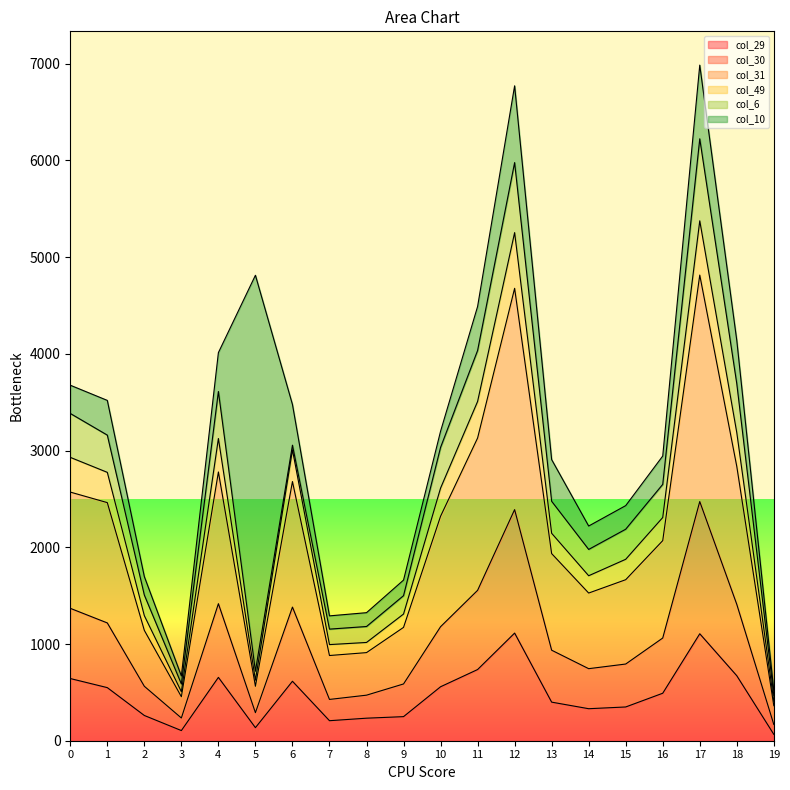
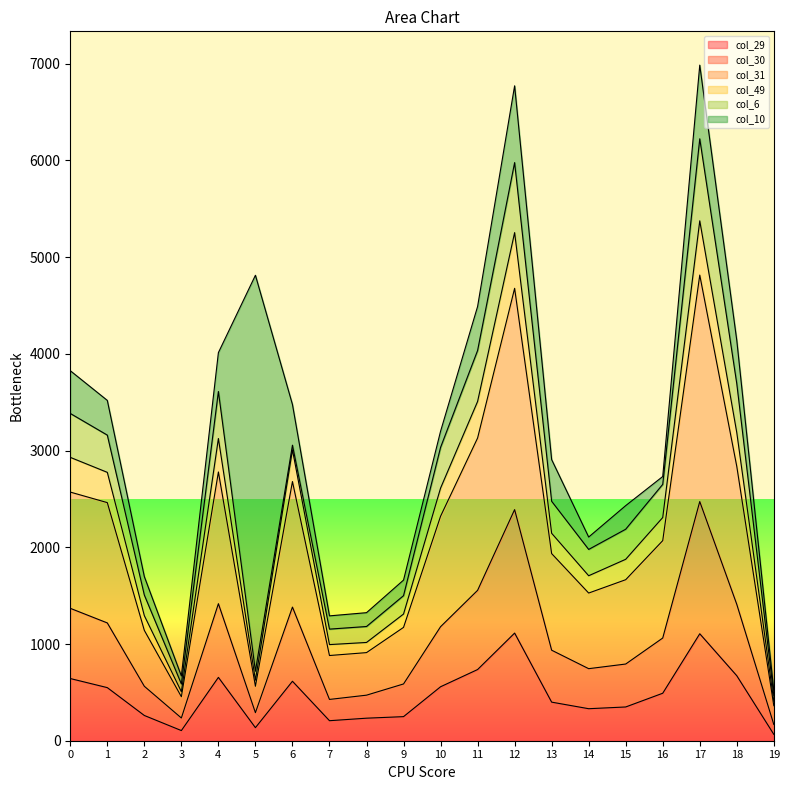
col_10, 0: 300 -> 400
col_10, 14: 200 -> 100
col_10, 16: 300 -> 100
